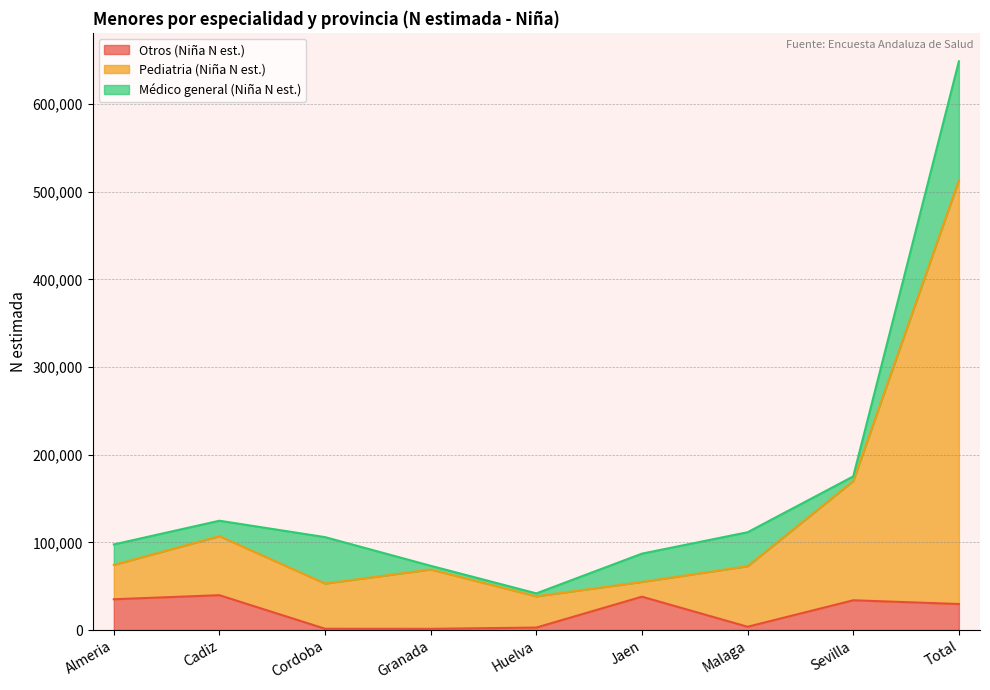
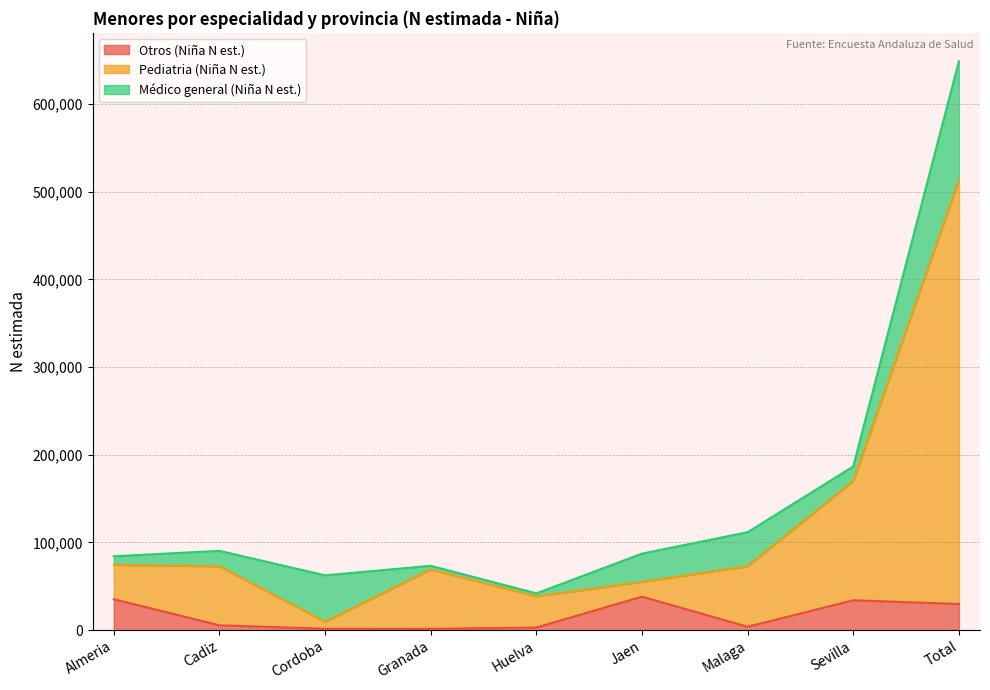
Médico general (Niña N est.), Almeria: 20,000 -> 10,000
Otros (Niña N est.), Cadiz: 40,000 -> 10,000
Pediatria (Niña N est.), Cordoba: 50,000 -> 10,000
Médico general (Niña N est.), Sevilla: 10,000 -> 20,000
